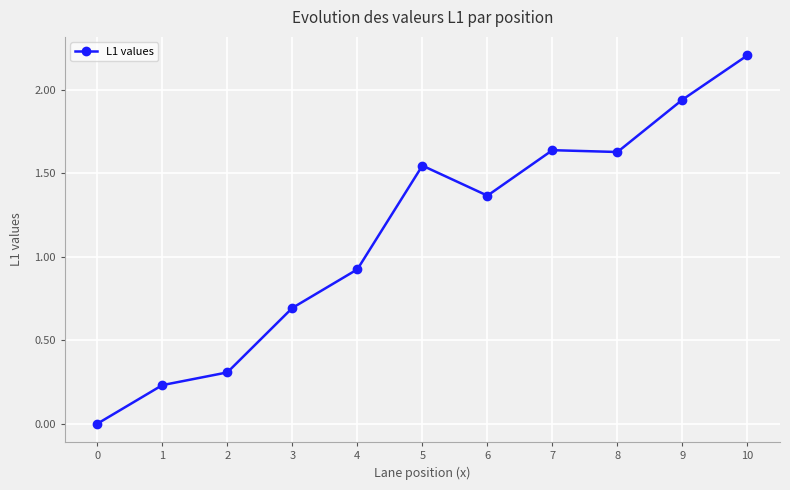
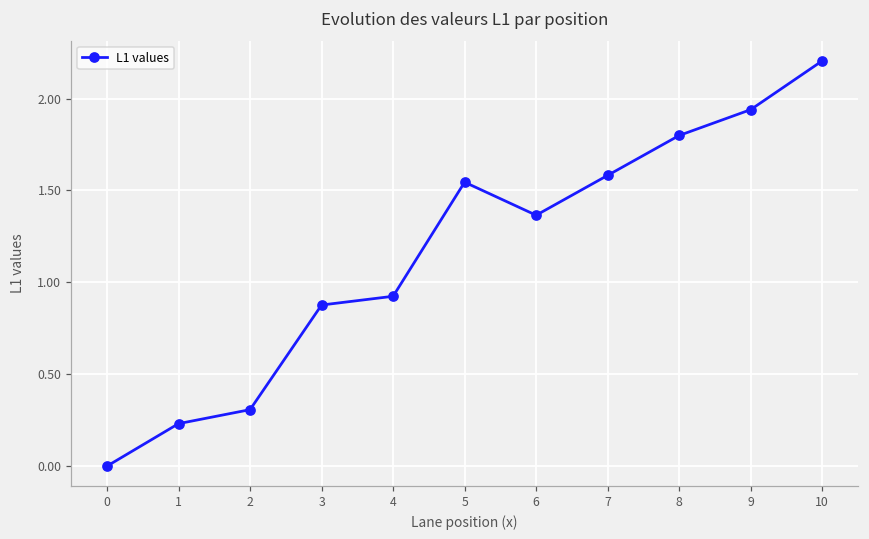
3: 0.69 -> 0.88
7: 1.64 -> 1.58
8: 1.63 -> 1.80
